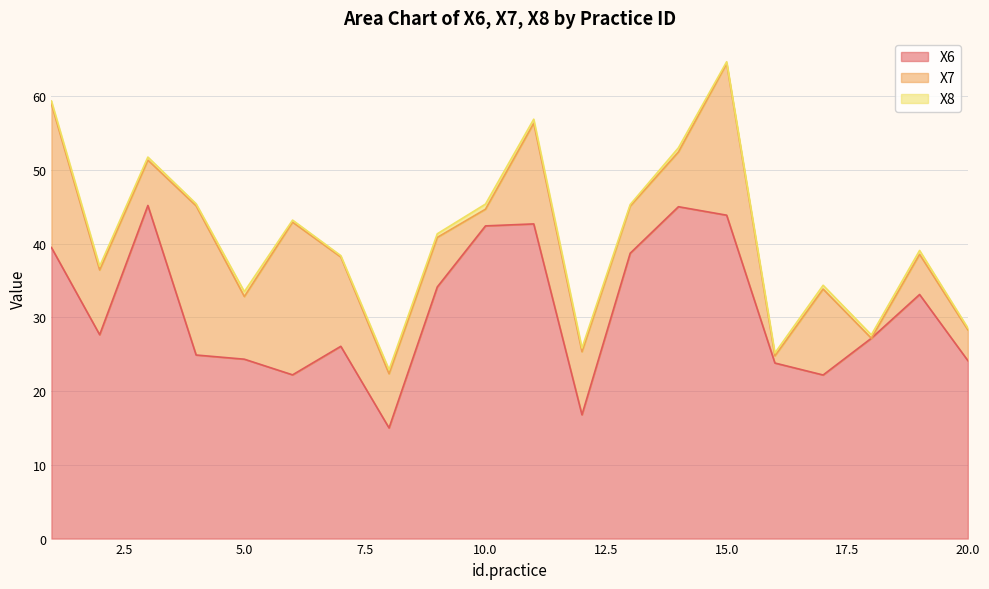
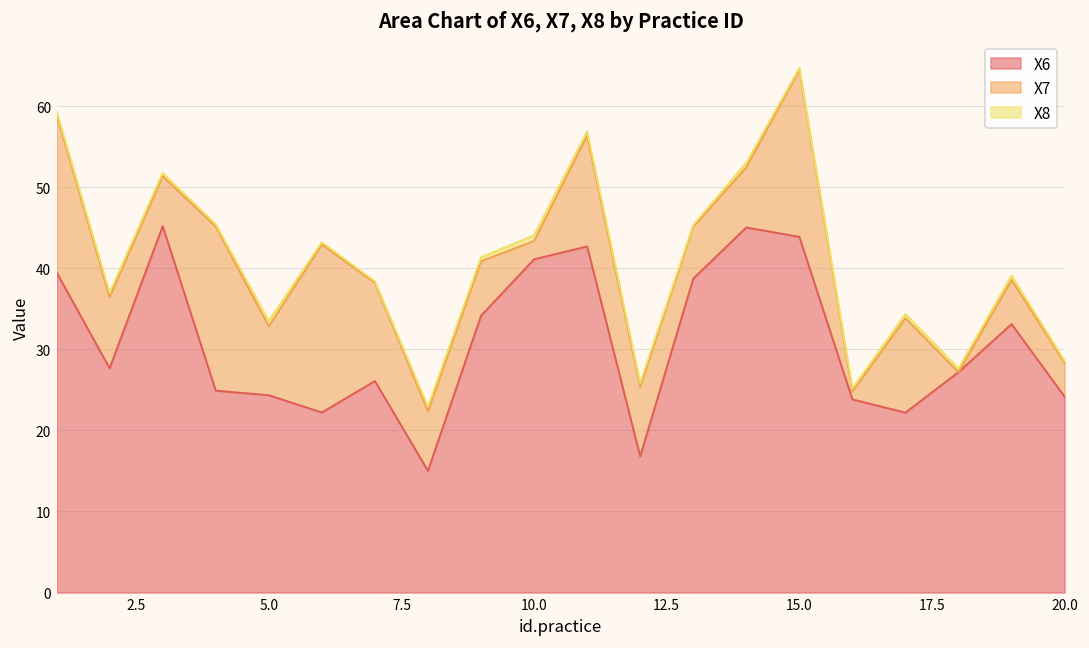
X6, 10.0: 42 -> 41
